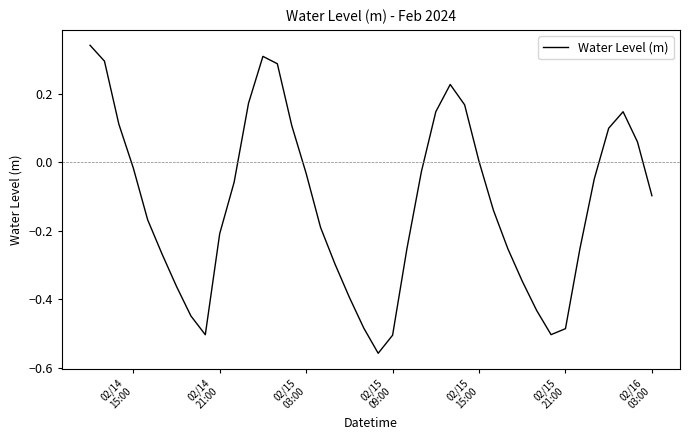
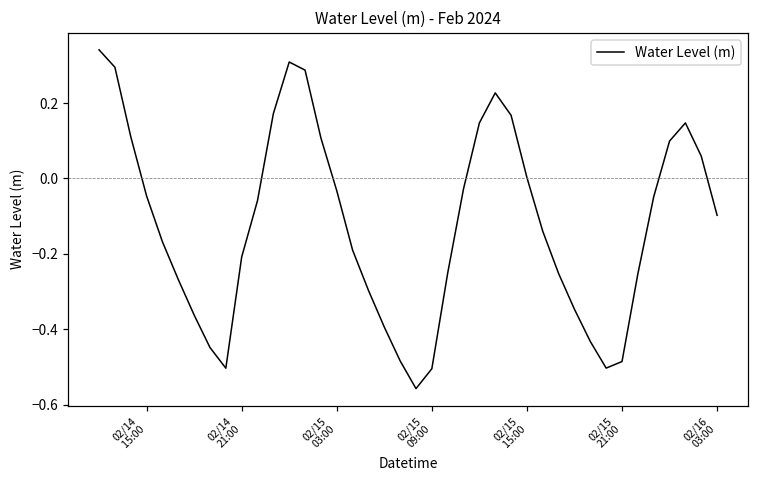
02/14 15:00: -0.02 -> -0.05
